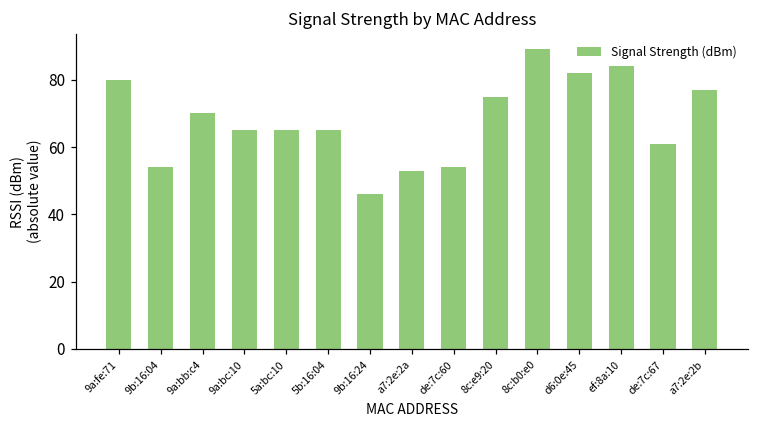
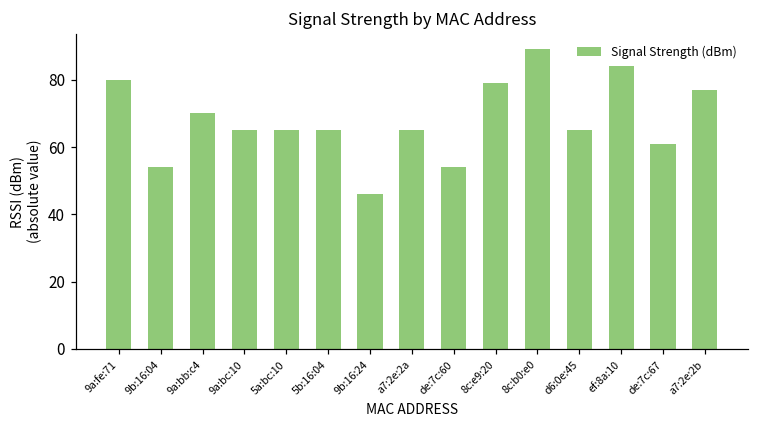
a7:2e:2a: 53 -> 65
8c:e9:20: 75 -> 79
d6:0e:45: 82 -> 65
